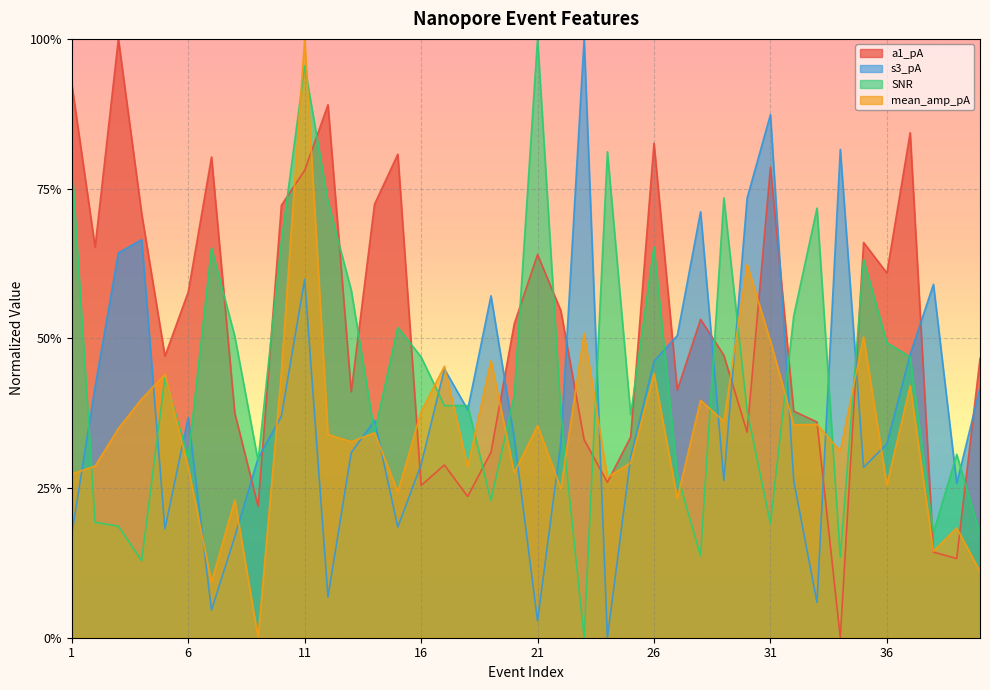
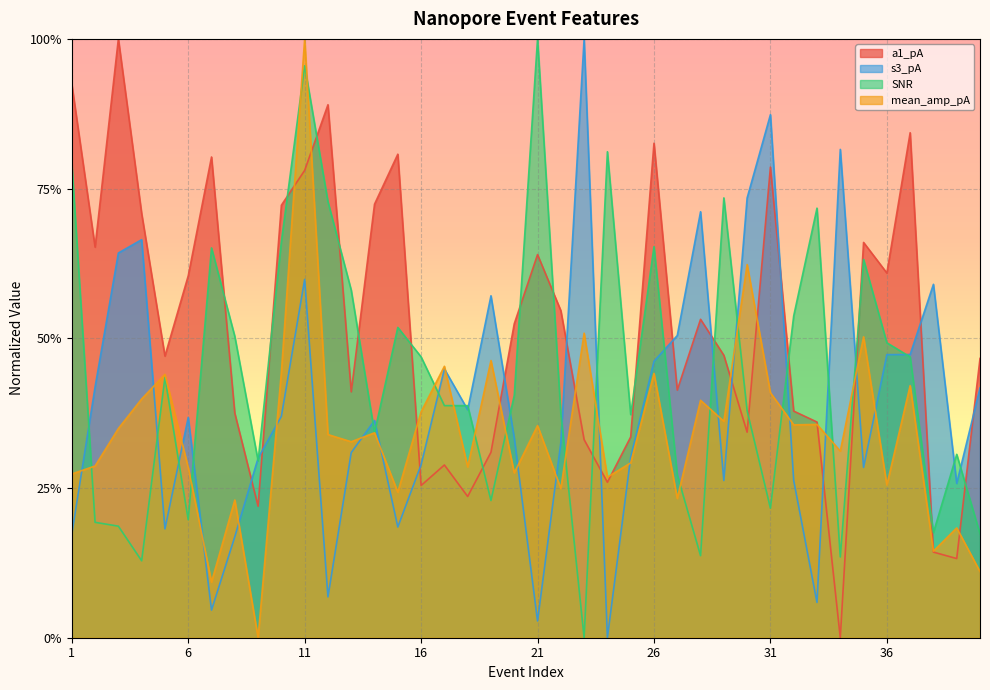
a1_pA, 6: 58% -> 60%
SNR, 6: 30% -> 20%
SNR, 31: 19% -> 22%
mean_amp_pA, 31: 50% -> 41%
s3_pA, 36: 32% -> 47%
